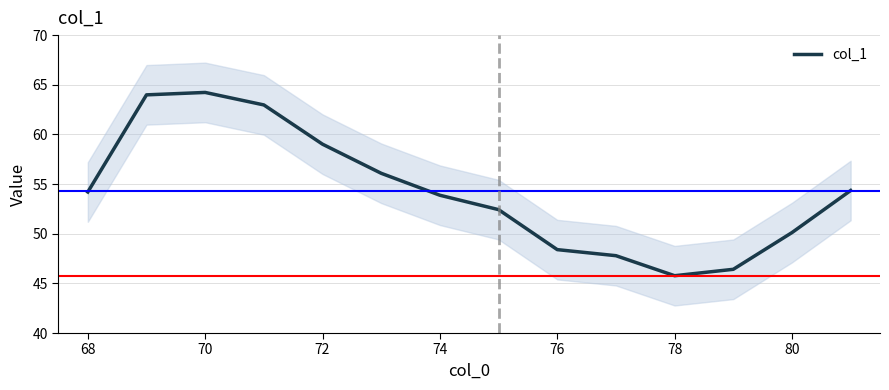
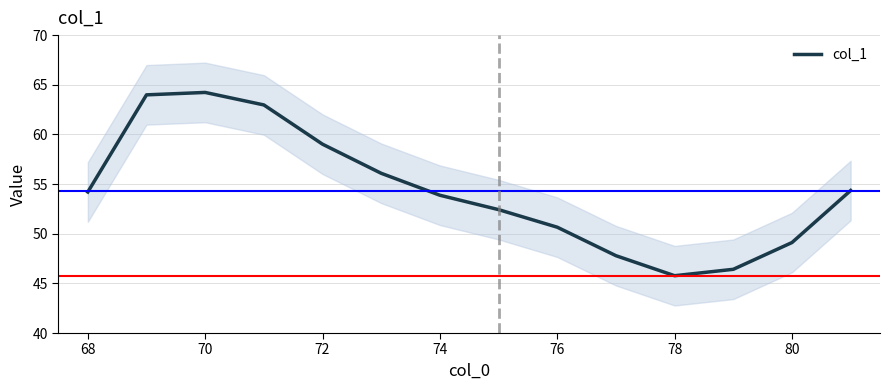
col_1, 76: 48 -> 51
col_1, 80: 50 -> 49
